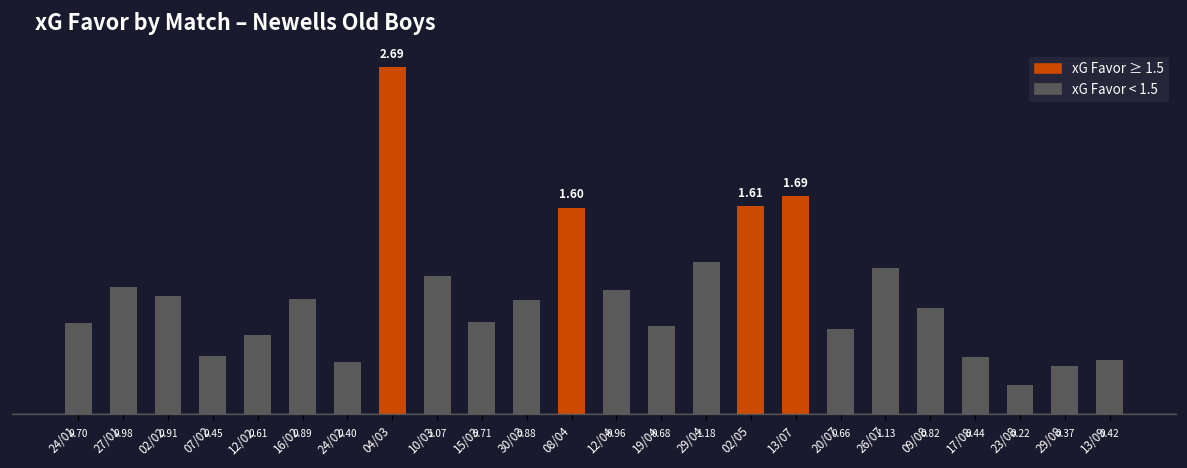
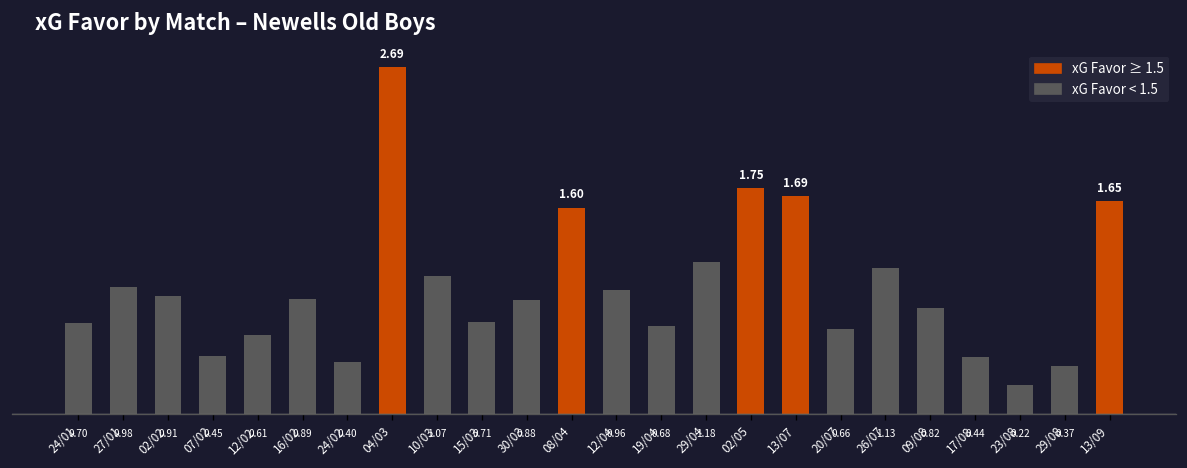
02/05: 1.61 -> 1.75
13/09: 0.42 -> 1.65
